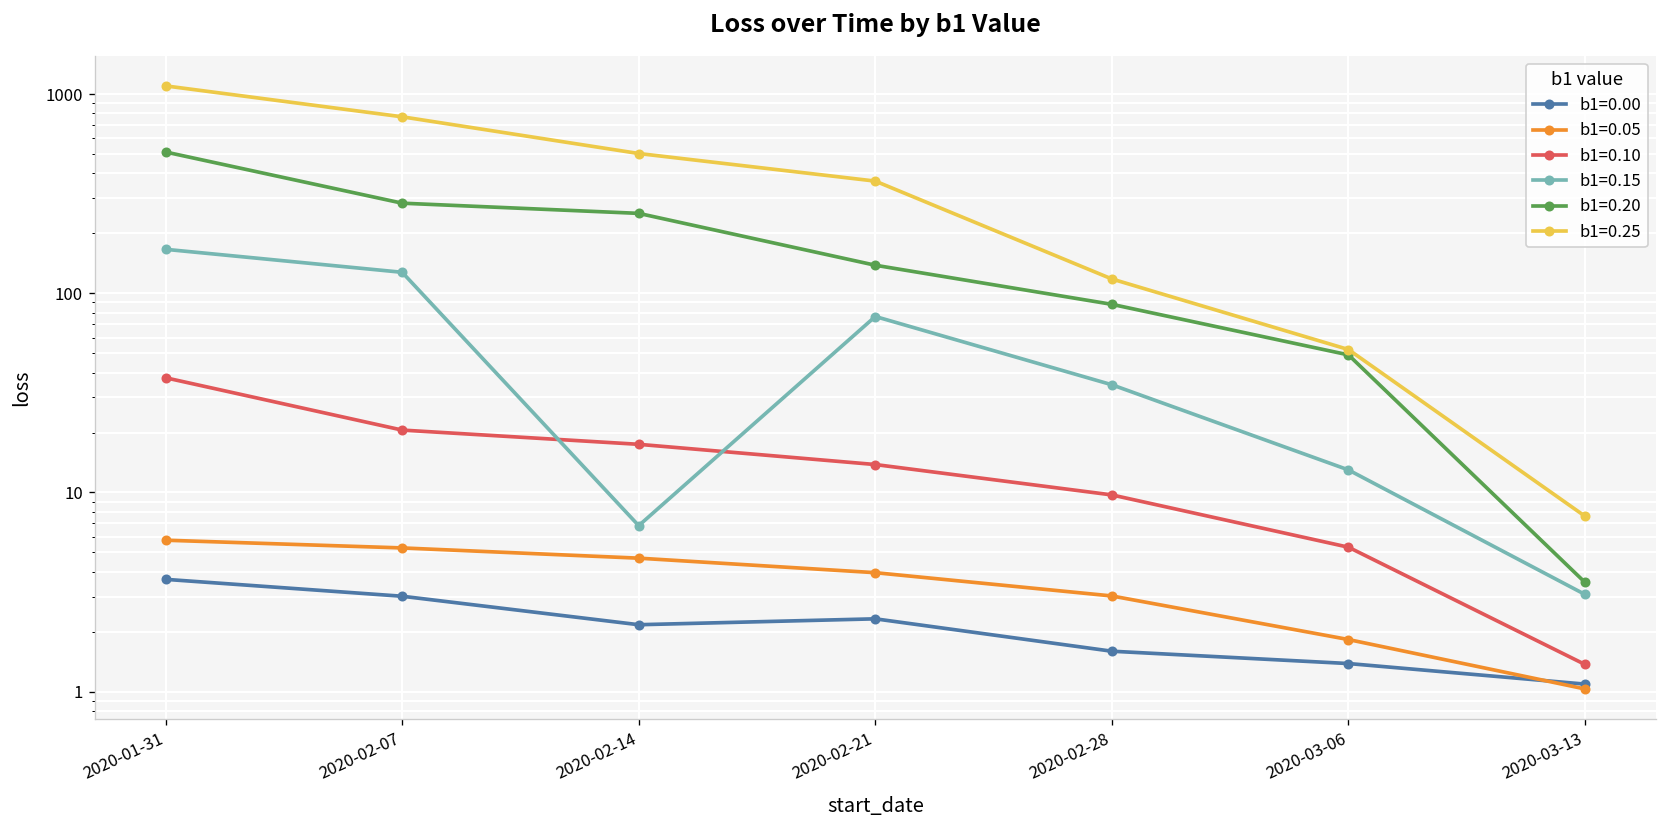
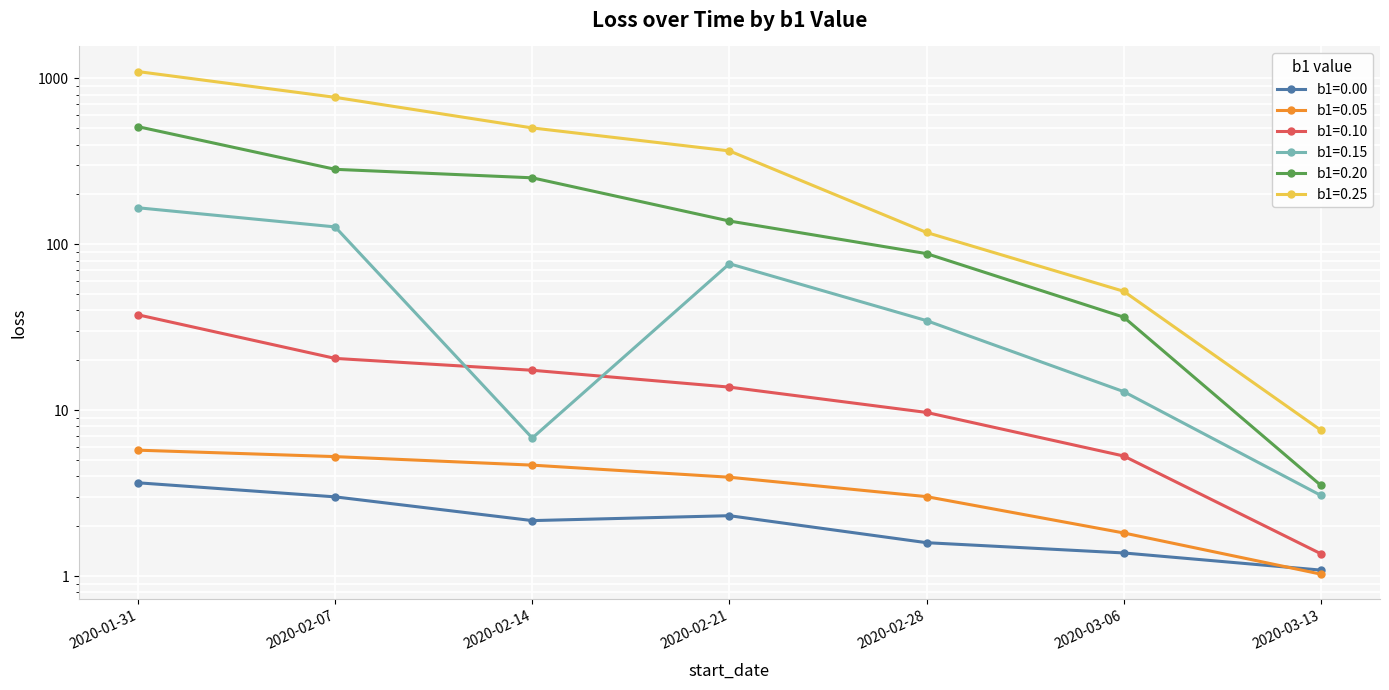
b1=0.20, 2020-03-06: 49 -> 36
